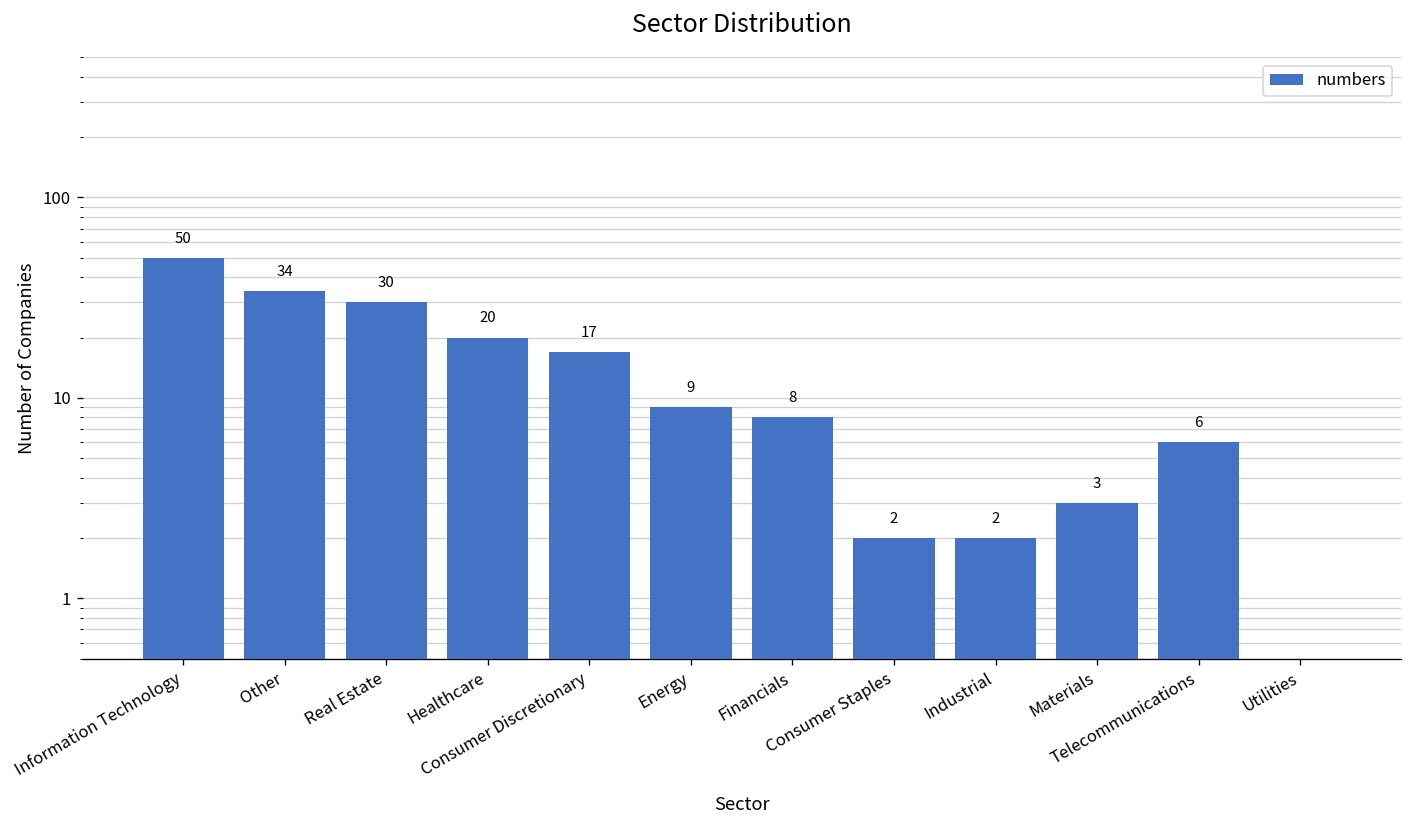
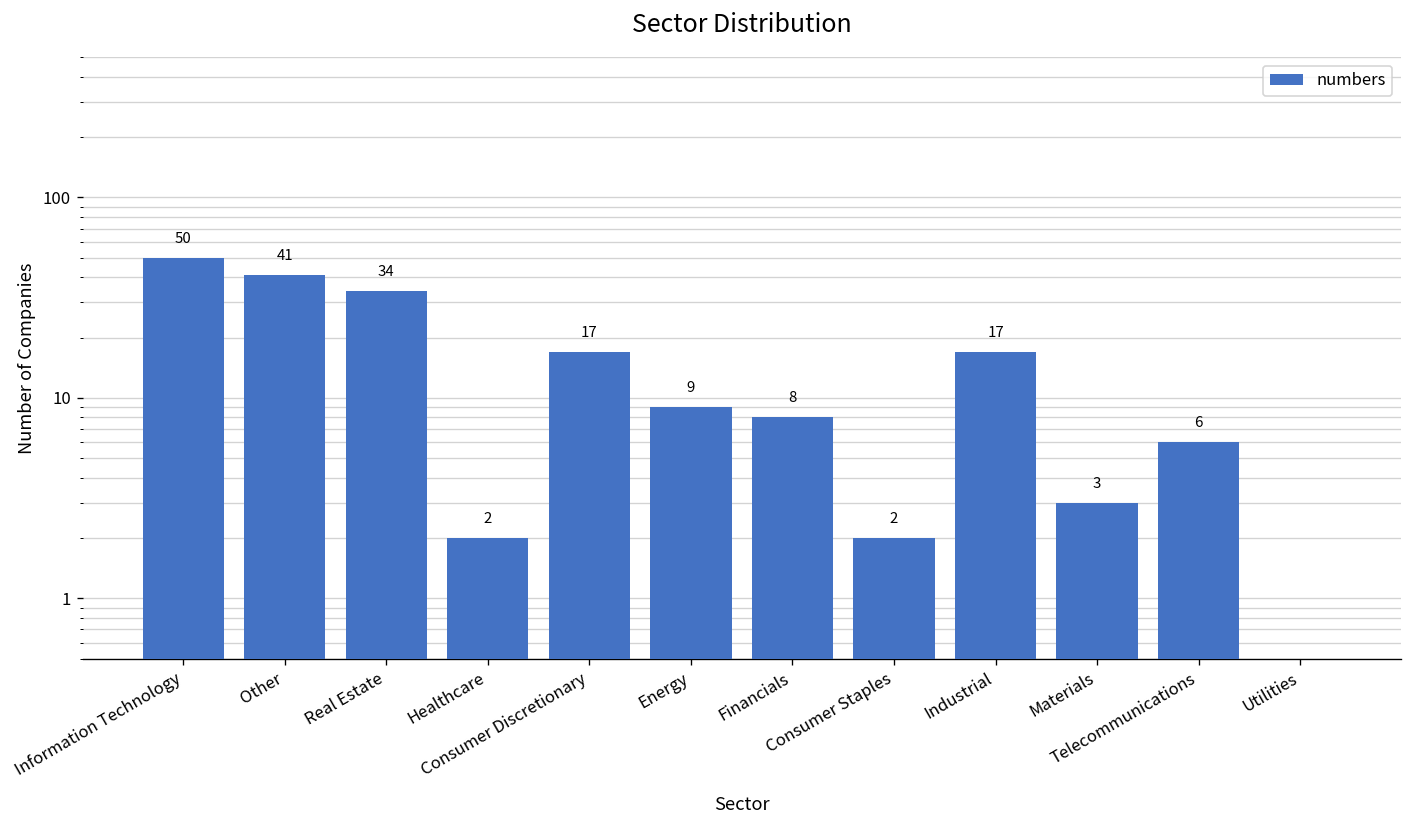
Other: 34 -> 41
Real Estate: 30 -> 34
Healthcare: 20 -> 2
Industrial: 2 -> 17
